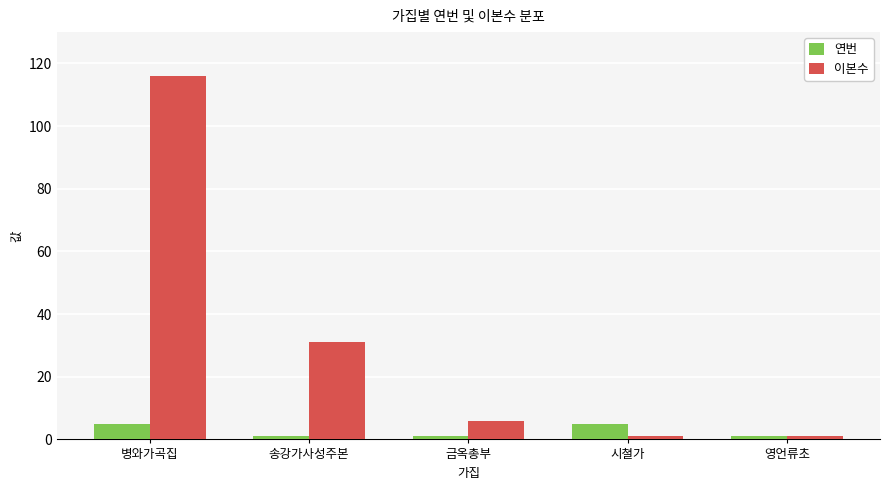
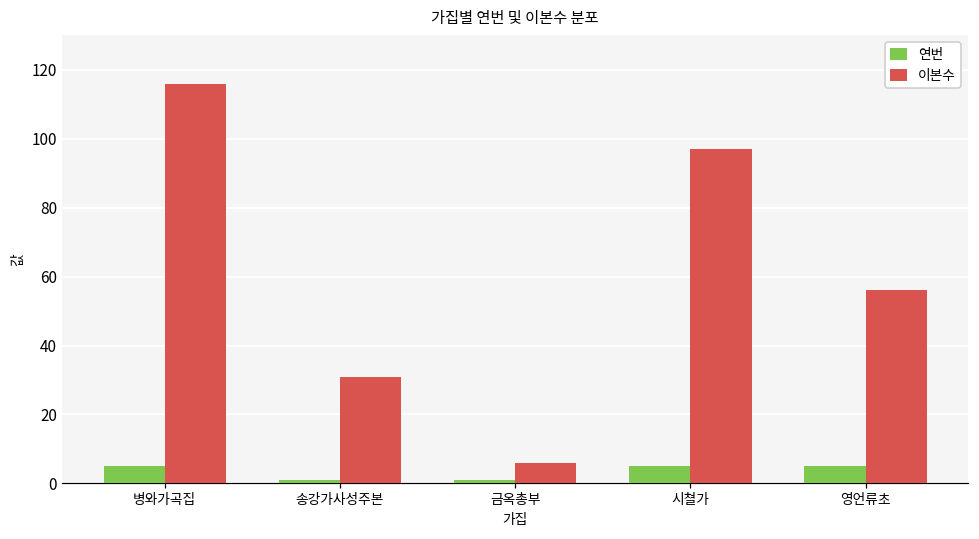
이본수, 시쳘가: 1 -> 97
연번, 영언류초: 1 -> 5
이본수, 영언류초: 1 -> 56
